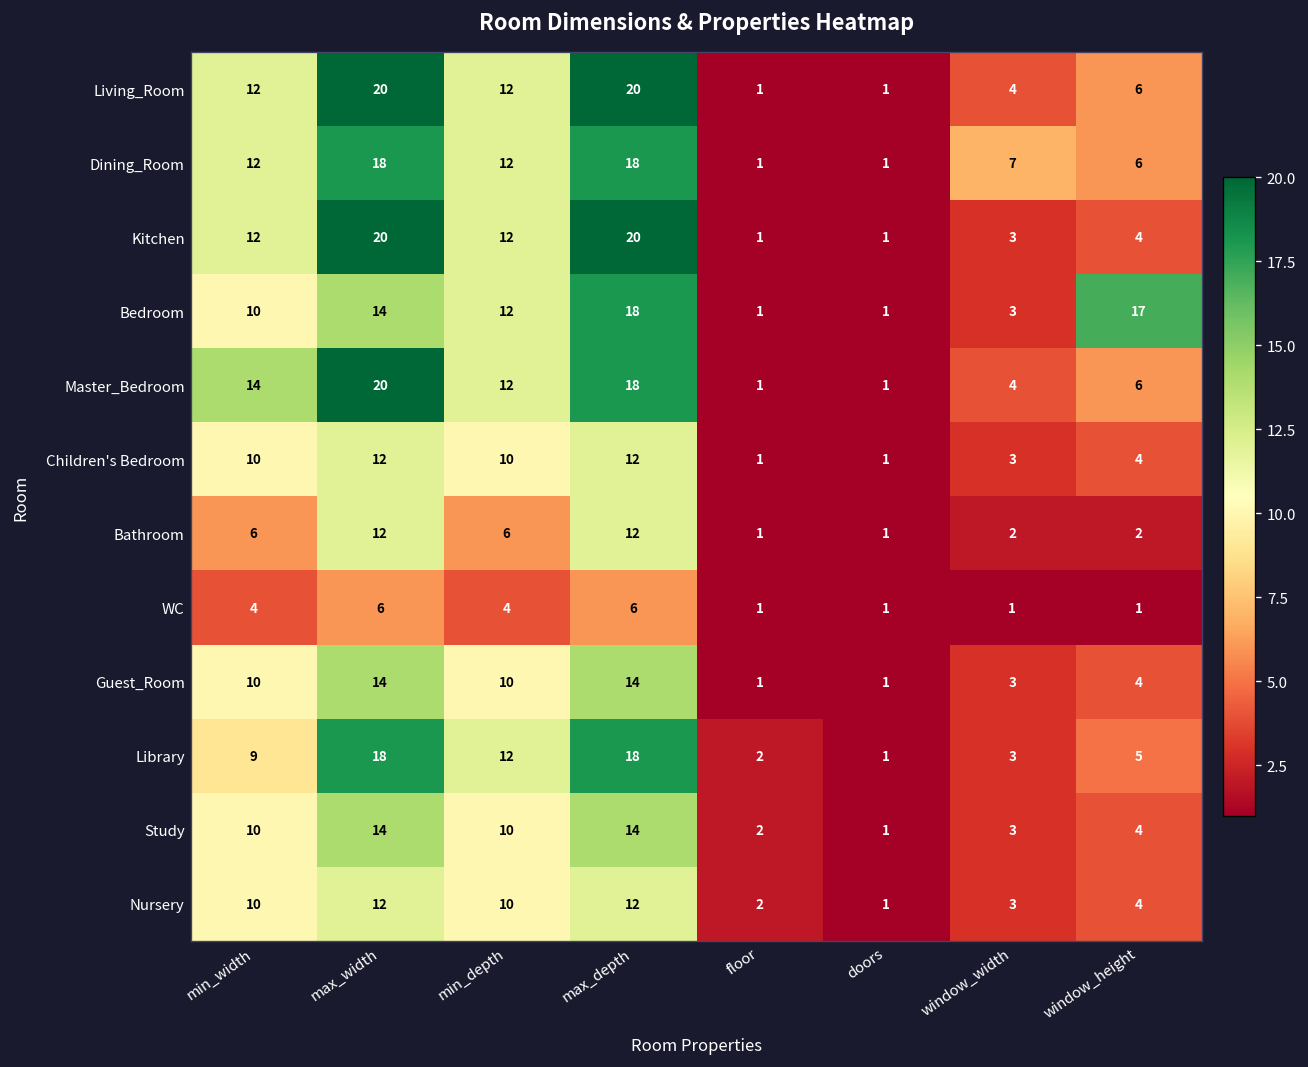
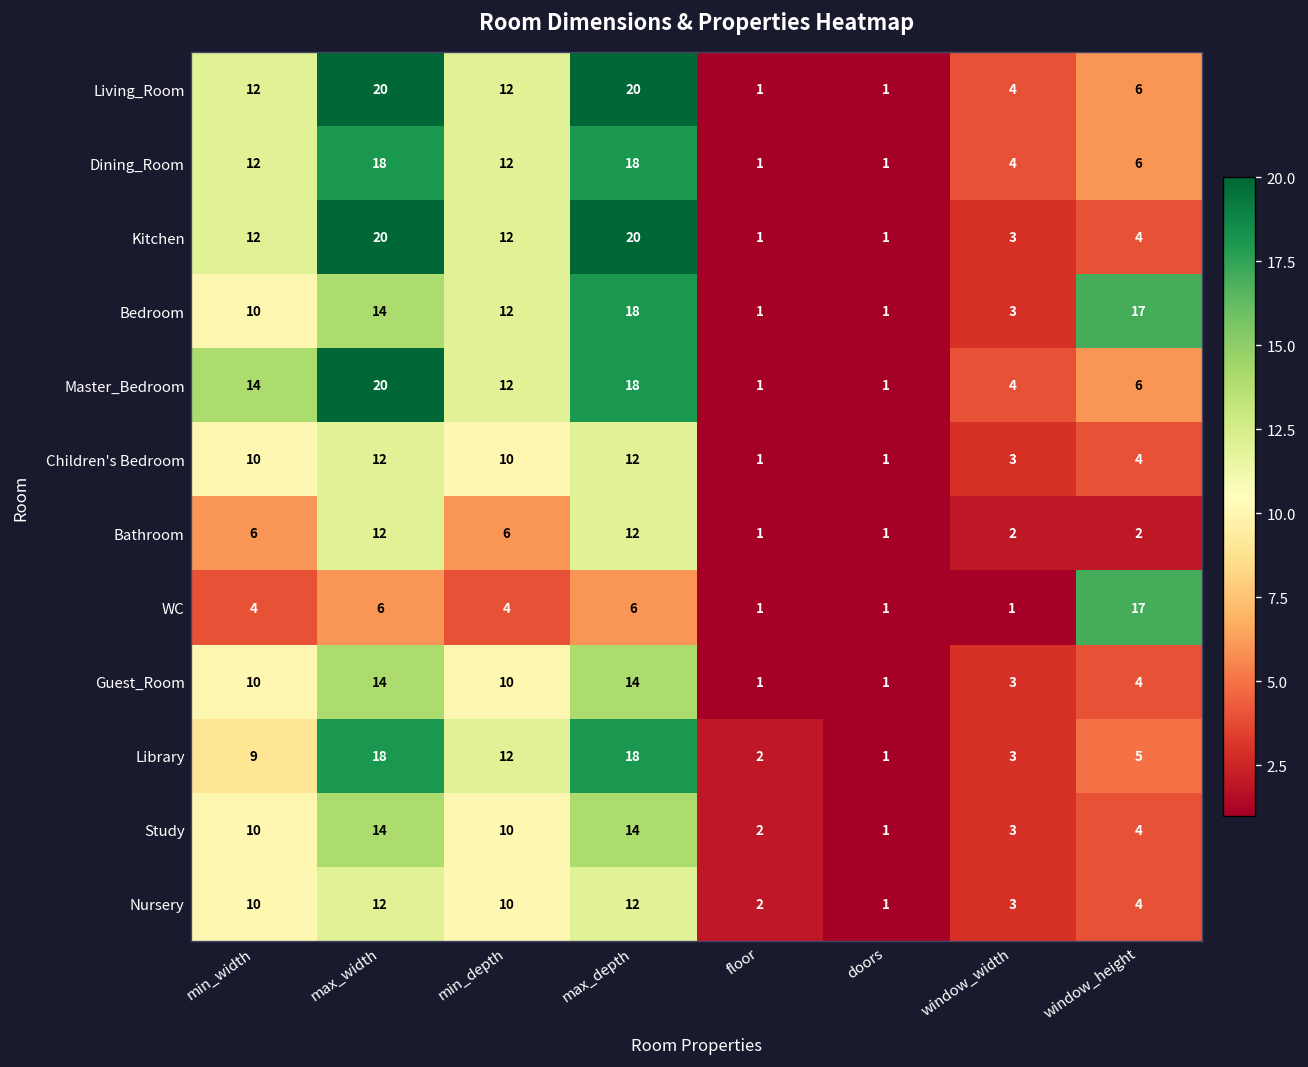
Dining_Room, window_width: 7 -> 4
WC, window_height: 1 -> 17
